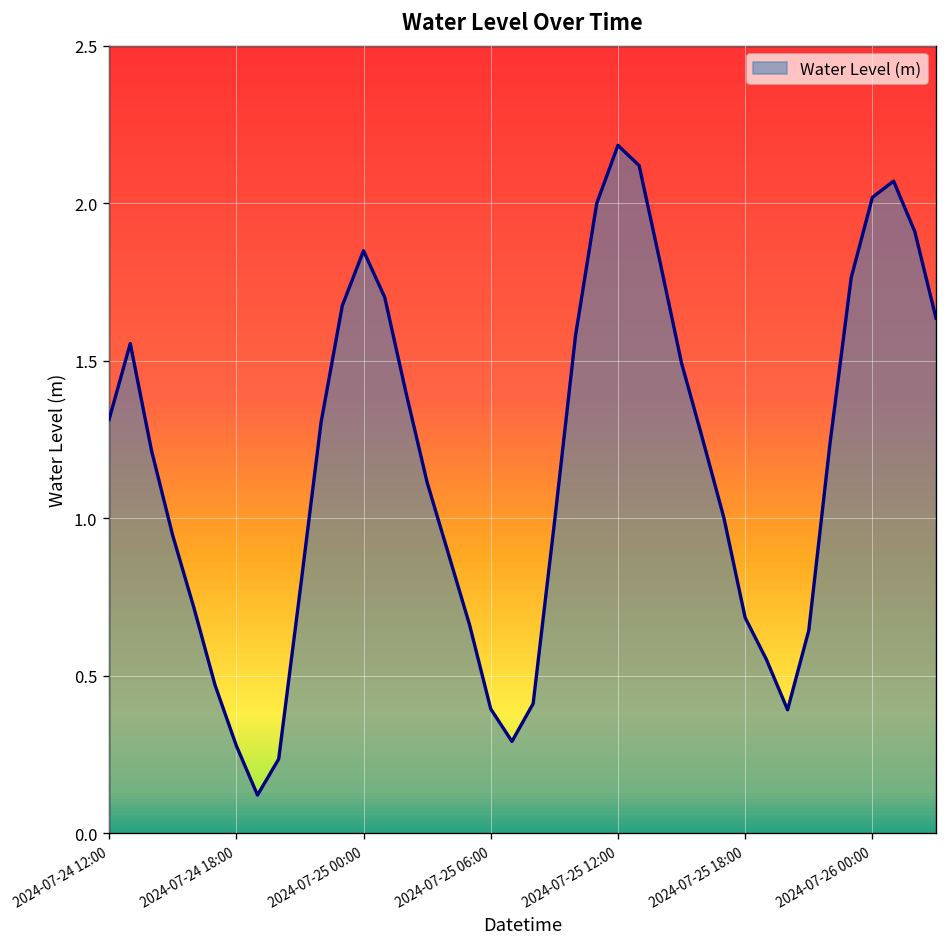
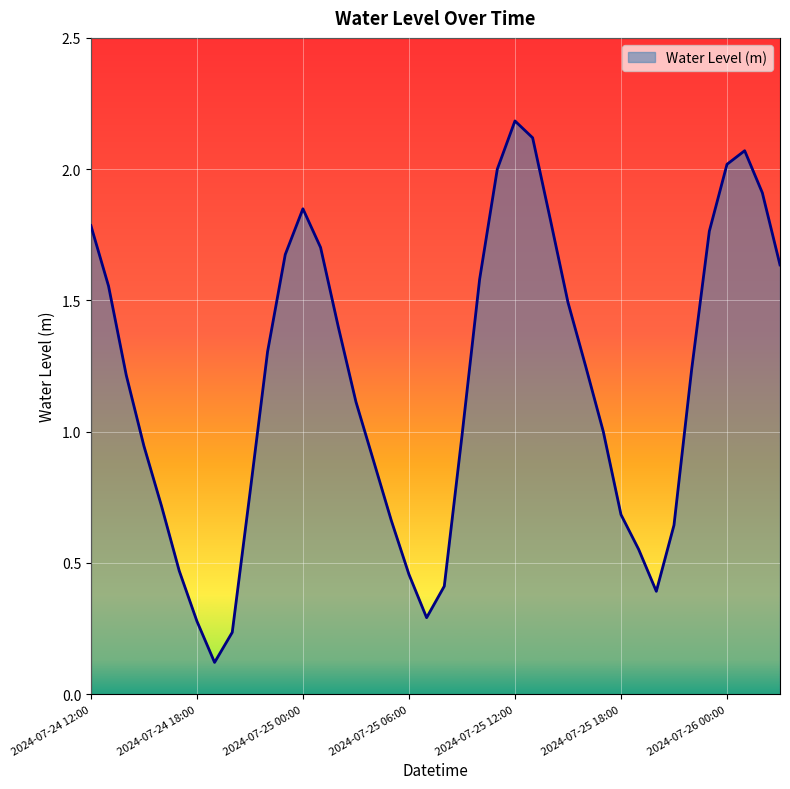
2024-07-24 12:00: 1.31 -> 1.79
2024-07-25 06:00: 0.39 -> 0.46
